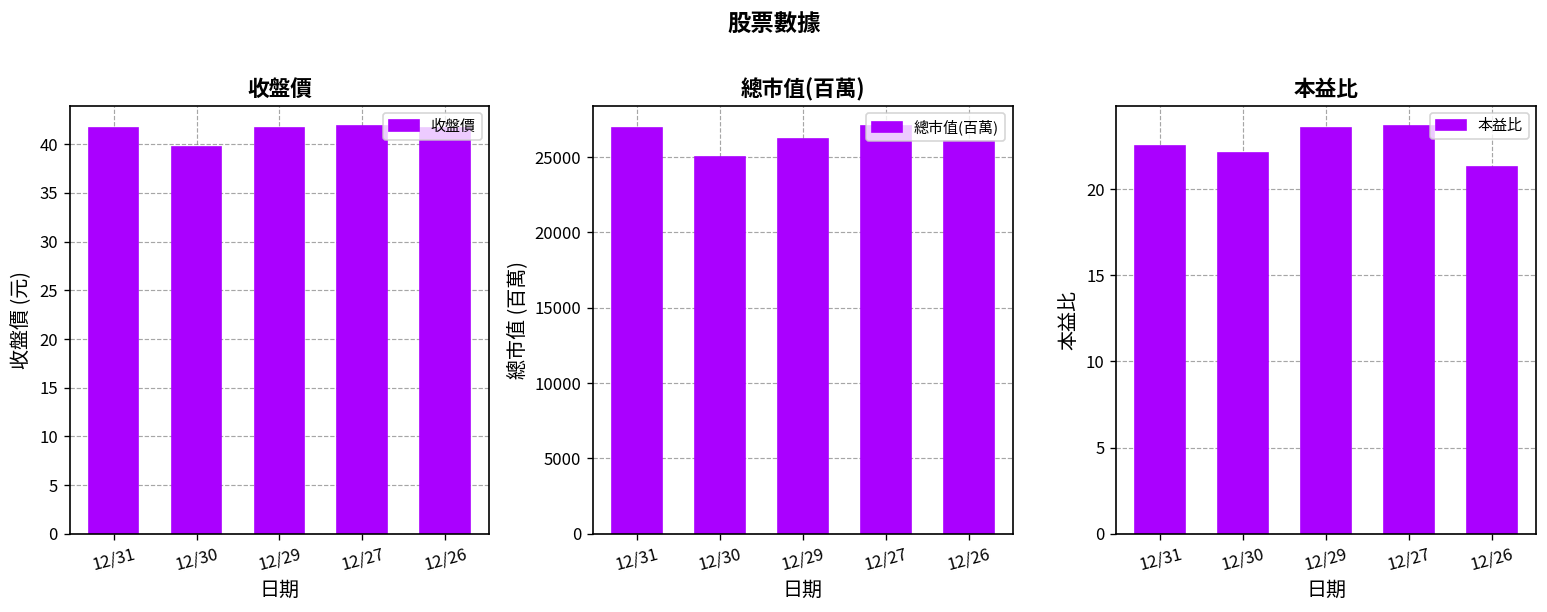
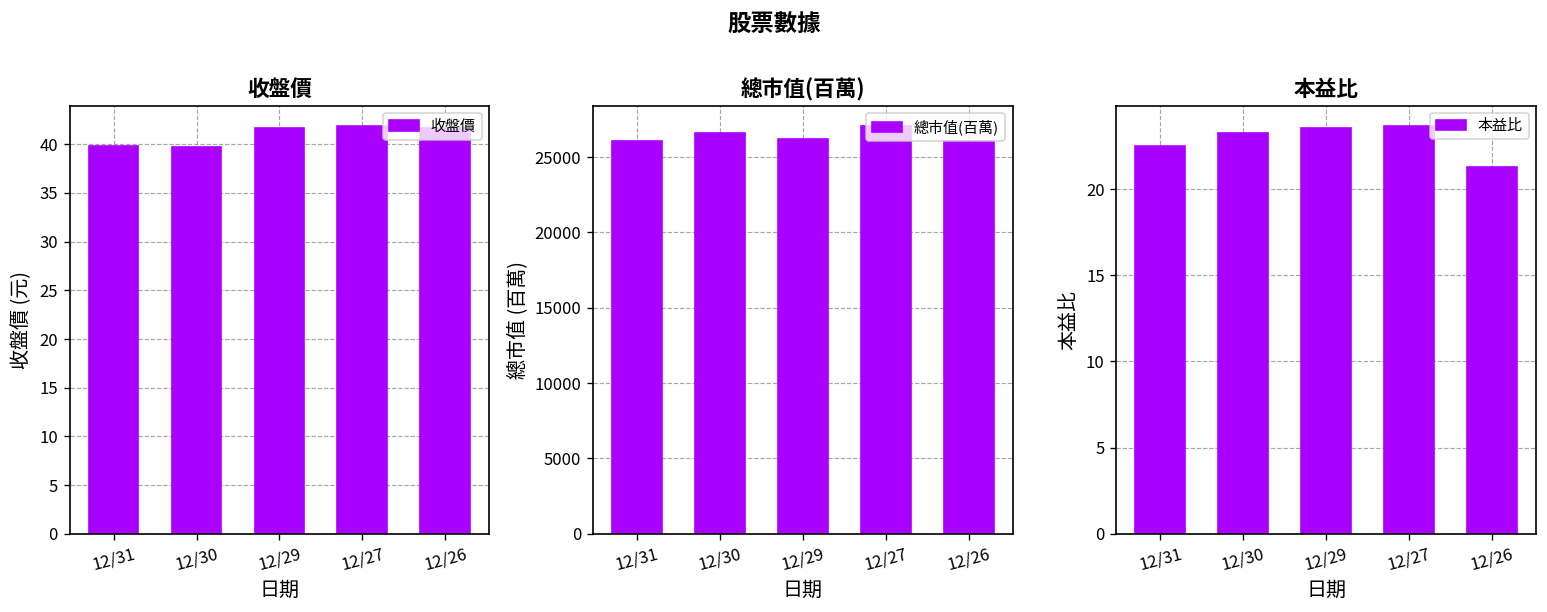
收盤價, 12/31: 42 -> 40
總市值(百萬), 12/31: 26900 -> 26100
總市值(百萬), 12/30: 25000 -> 26600
本益比, 12/30: 22.1 -> 23.3
